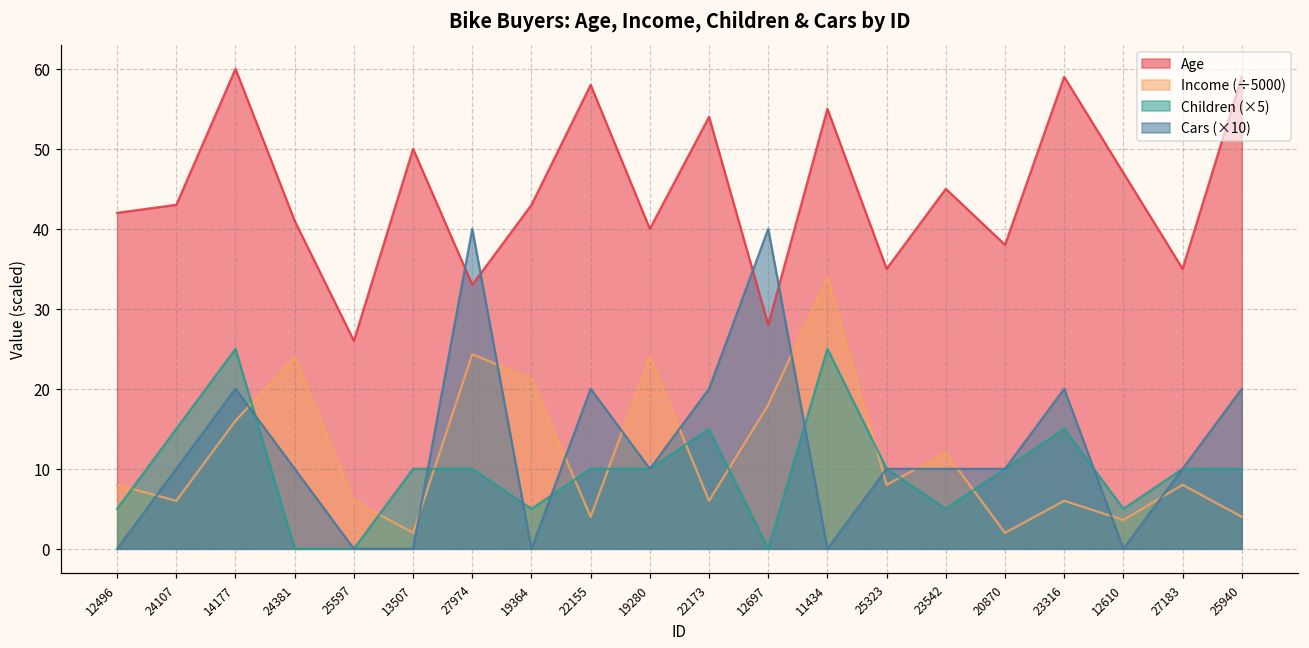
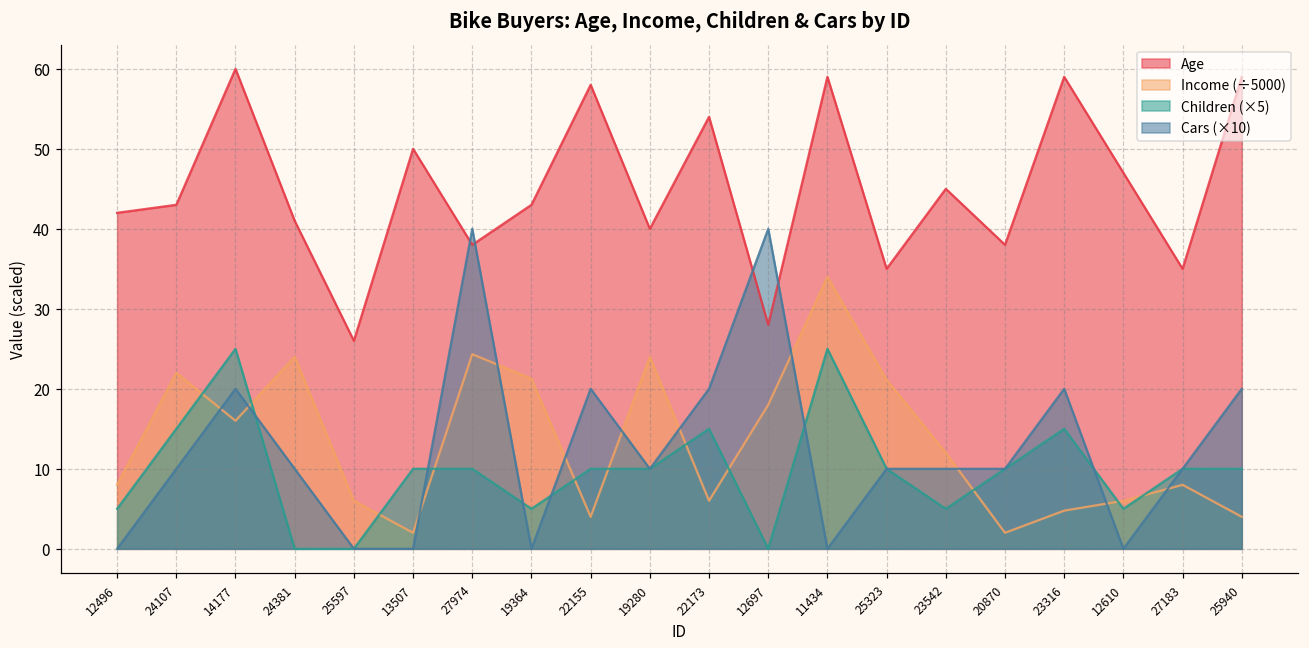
Income (÷5000), 24107: 6 -> 22
Age, 27974: 33 -> 38
Age, 11434: 55 -> 59
Income (÷5000), 25323: 8 -> 21
Income (÷5000), 23316: 6 -> 5
Income (÷5000), 12610: 4 -> 6
